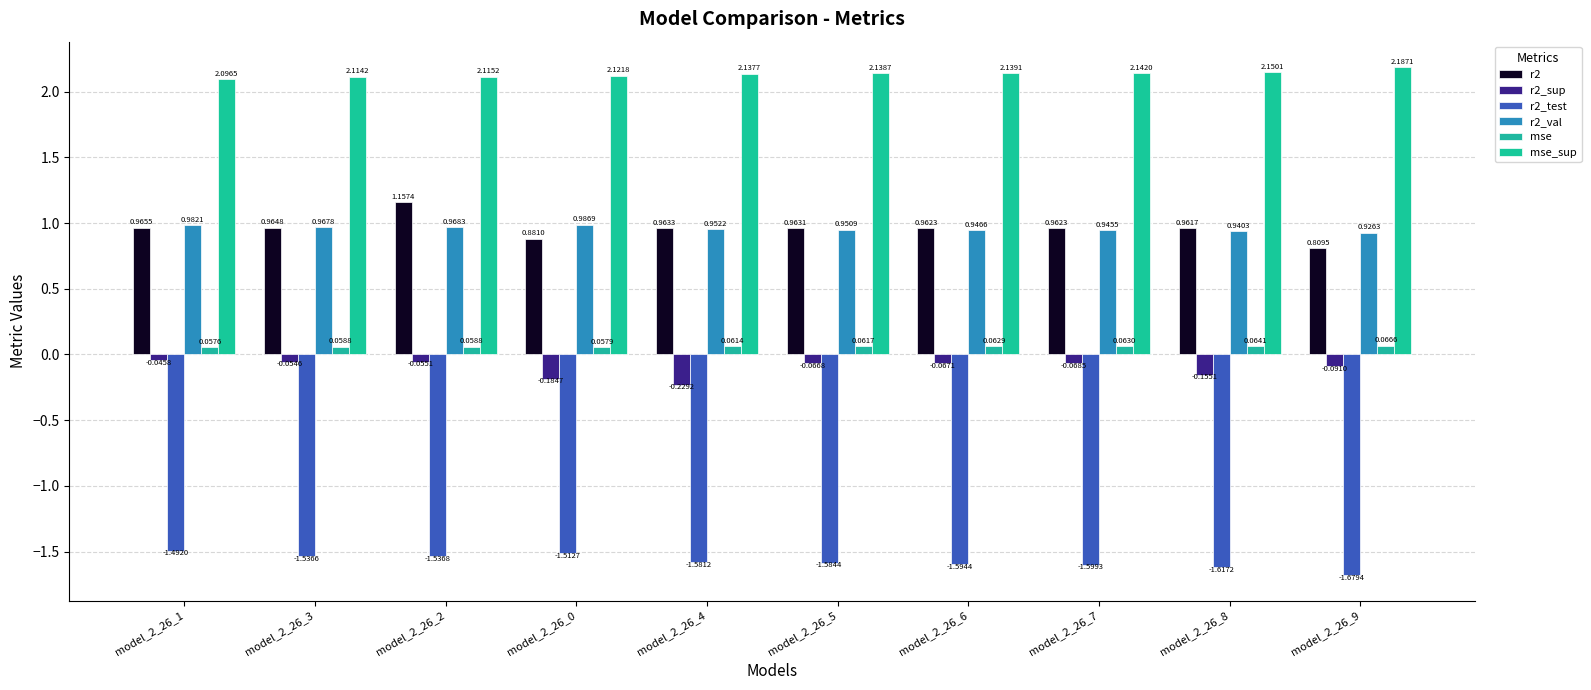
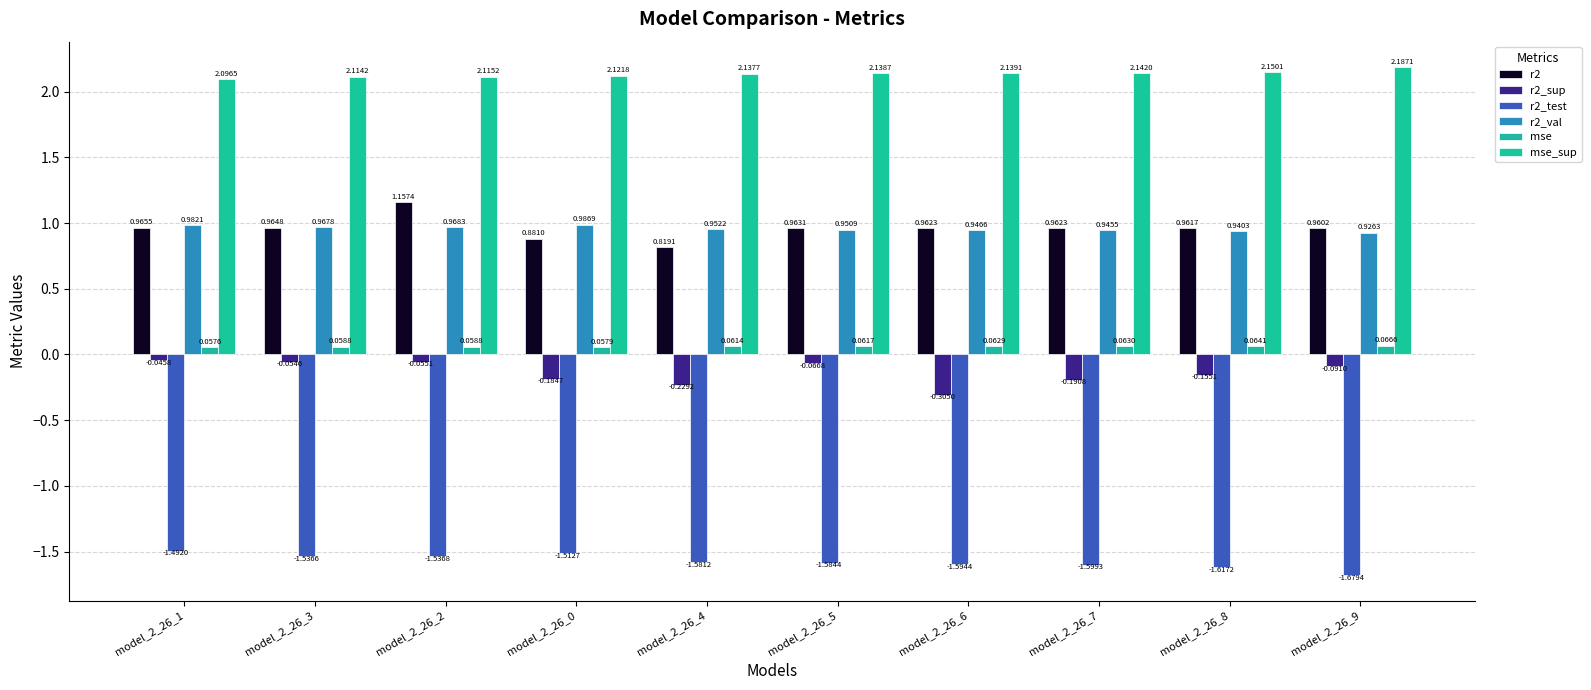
r2, model_2_26_4: 0.9633 -> 0.8191
r2_sup, model_2_26_6: -0.0671 -> -0.3050
r2_sup, model_2_26_7: -0.0685 -> -0.1908
r2, model_2_26_9: 0.8095 -> 0.9602
